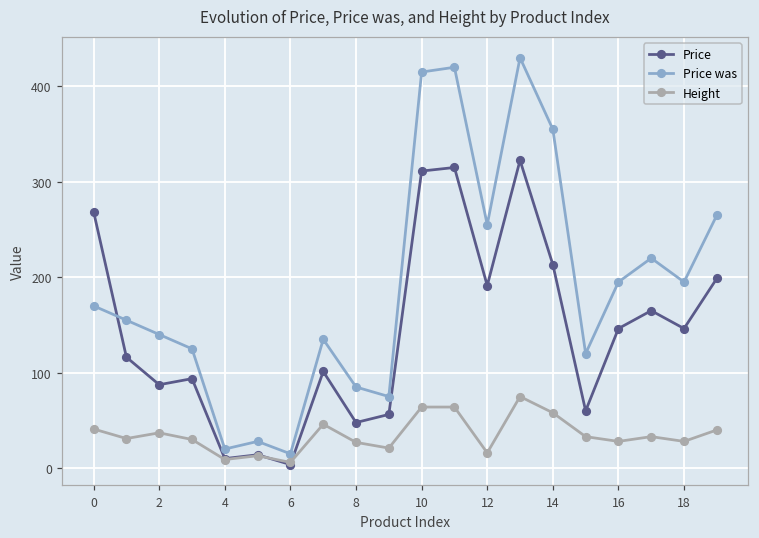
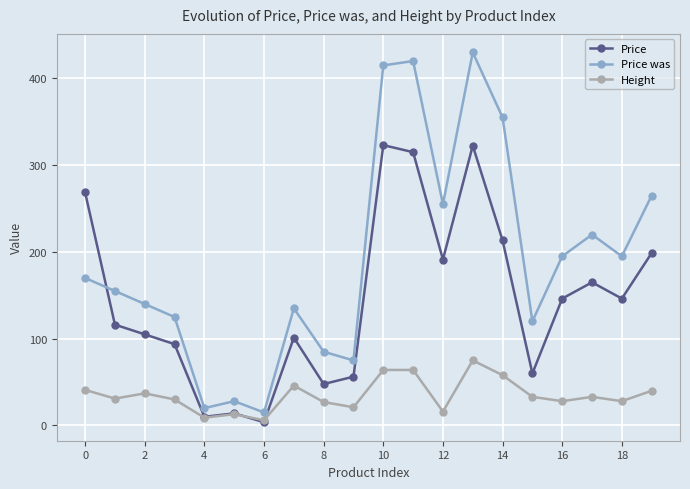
Price, 2: 90 -> 110
Price, 10: 310 -> 320
